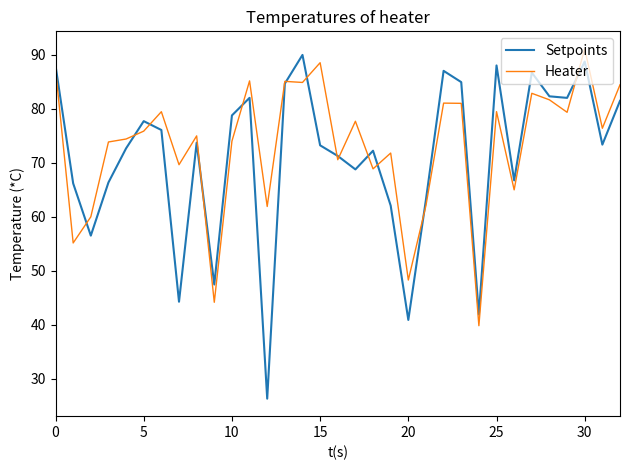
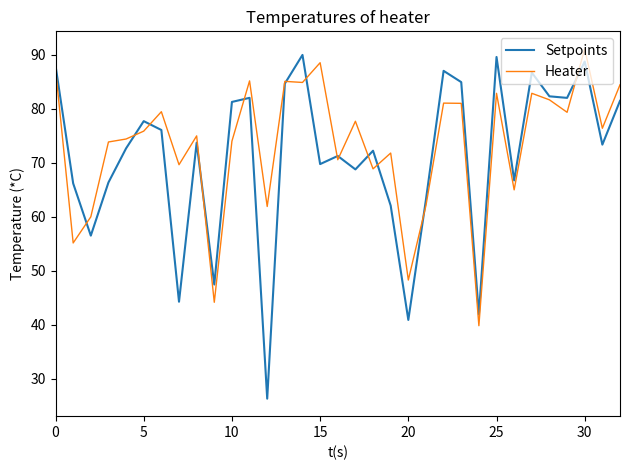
Setpoints, 10: 79 -> 81
Setpoints, 15: 73 -> 70
Setpoints, 25: 88 -> 90
Heater, 25: 80 -> 83
